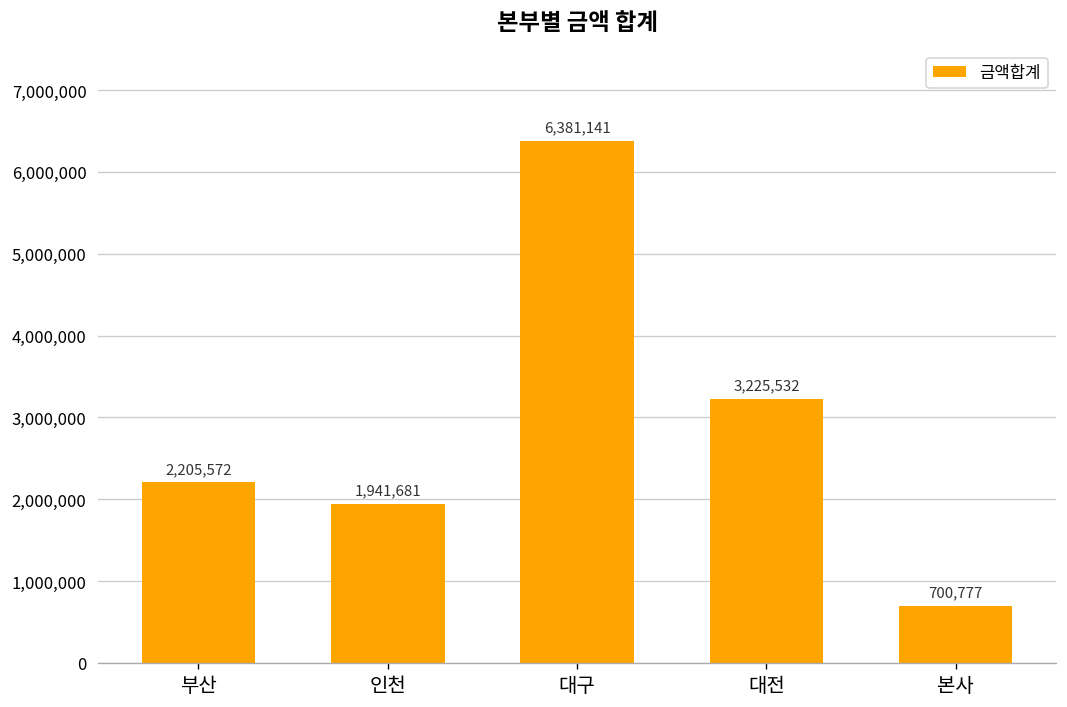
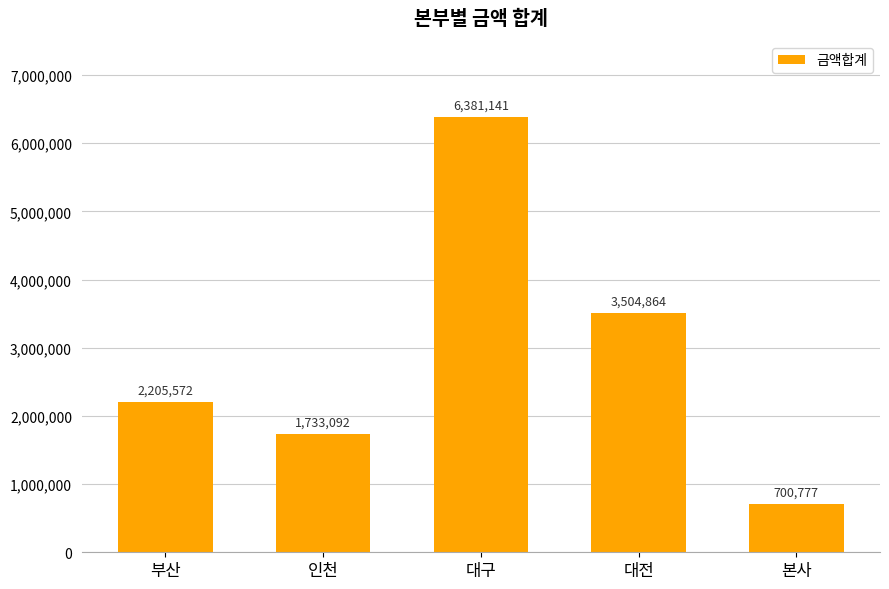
인천: 1,941,681 -> 1,733,092
대전: 3,225,532 -> 3,504,864
